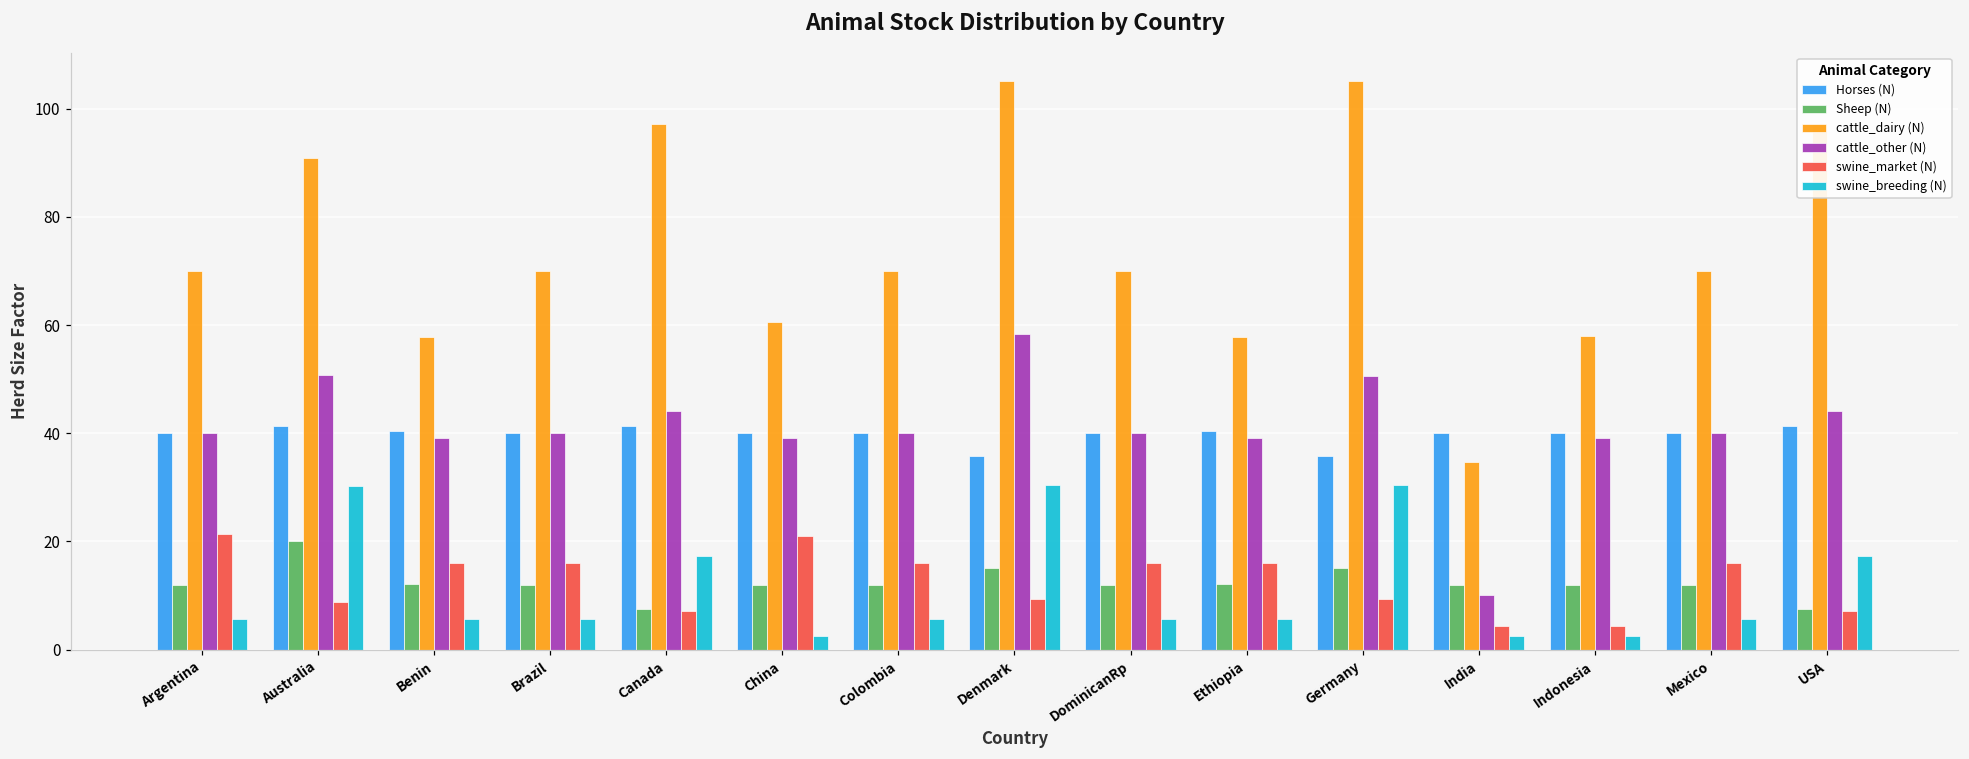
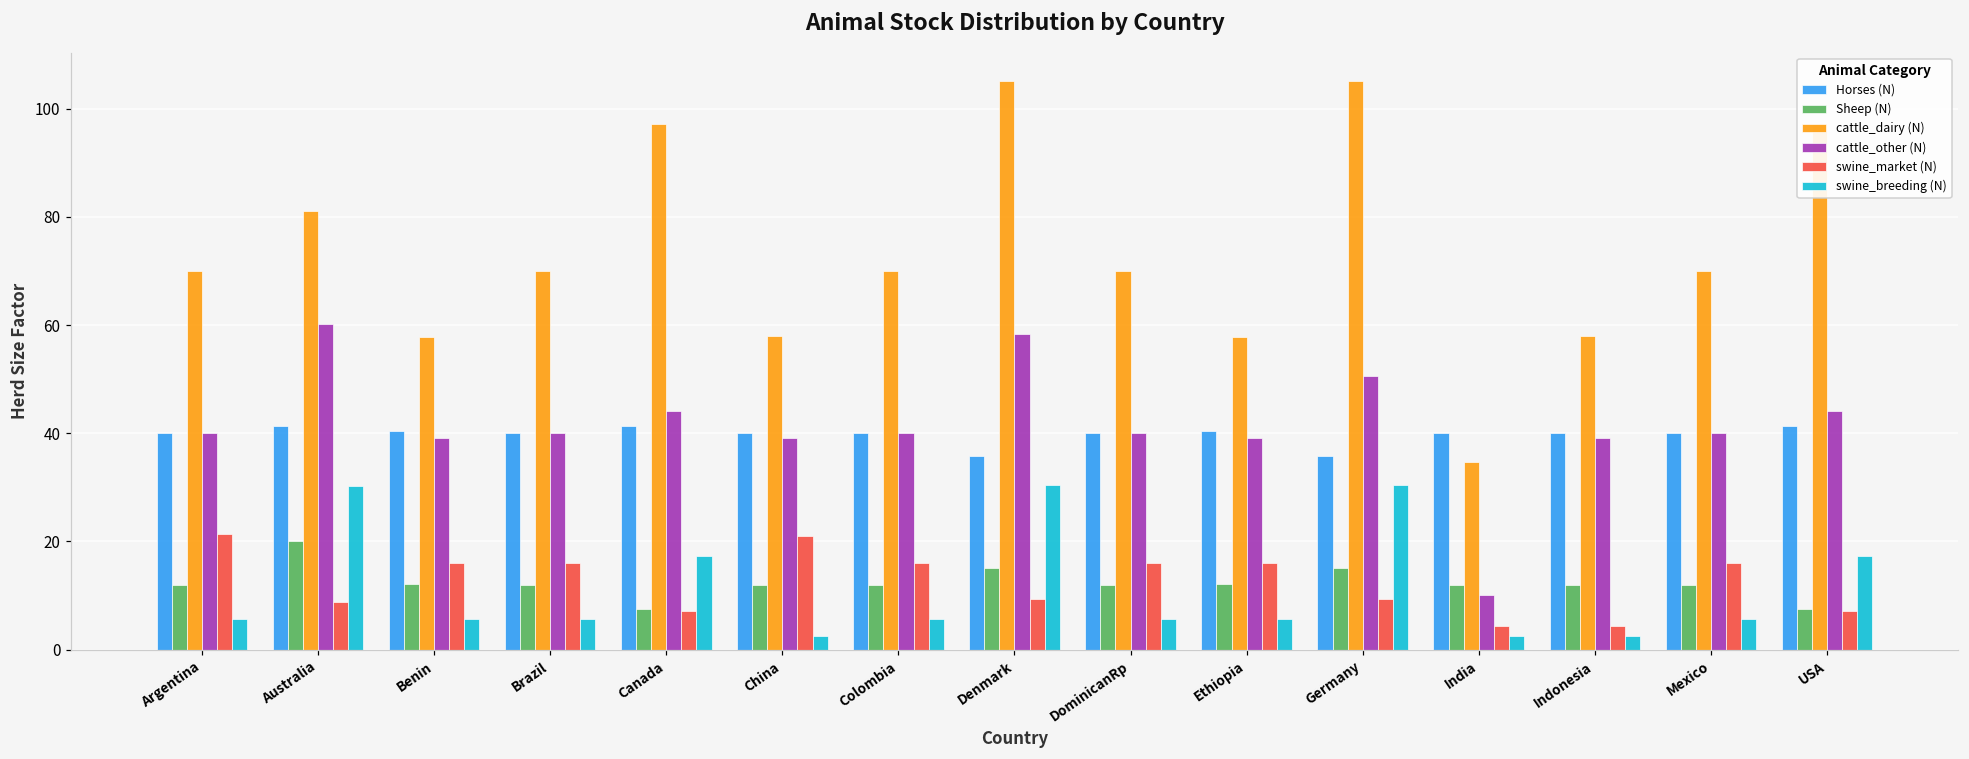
cattle_dairy (N), Australia: 91 -> 81
cattle_other (N), Australia: 51 -> 60
cattle_dairy (N), China: 61 -> 58
